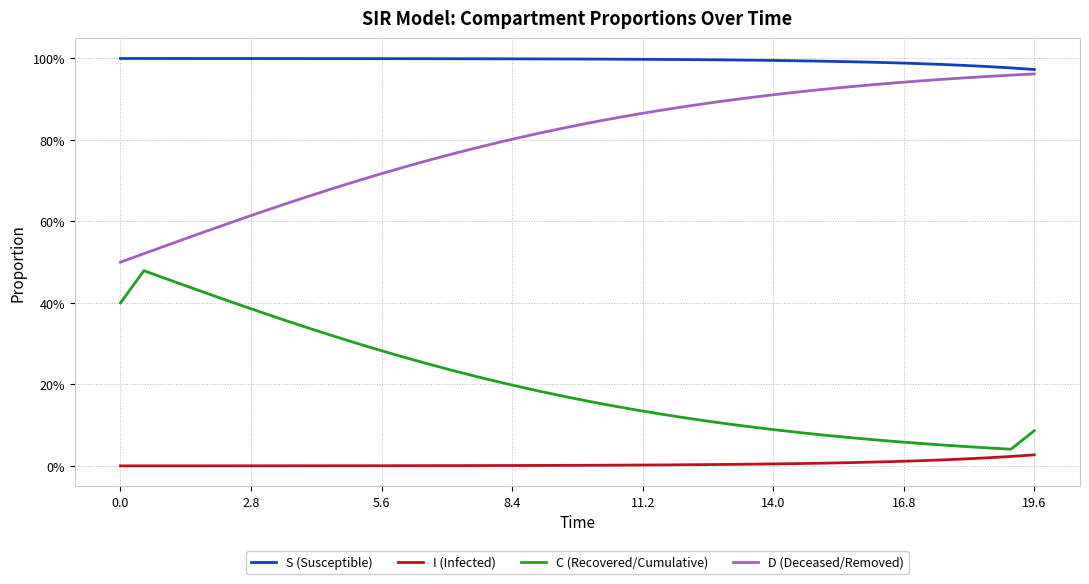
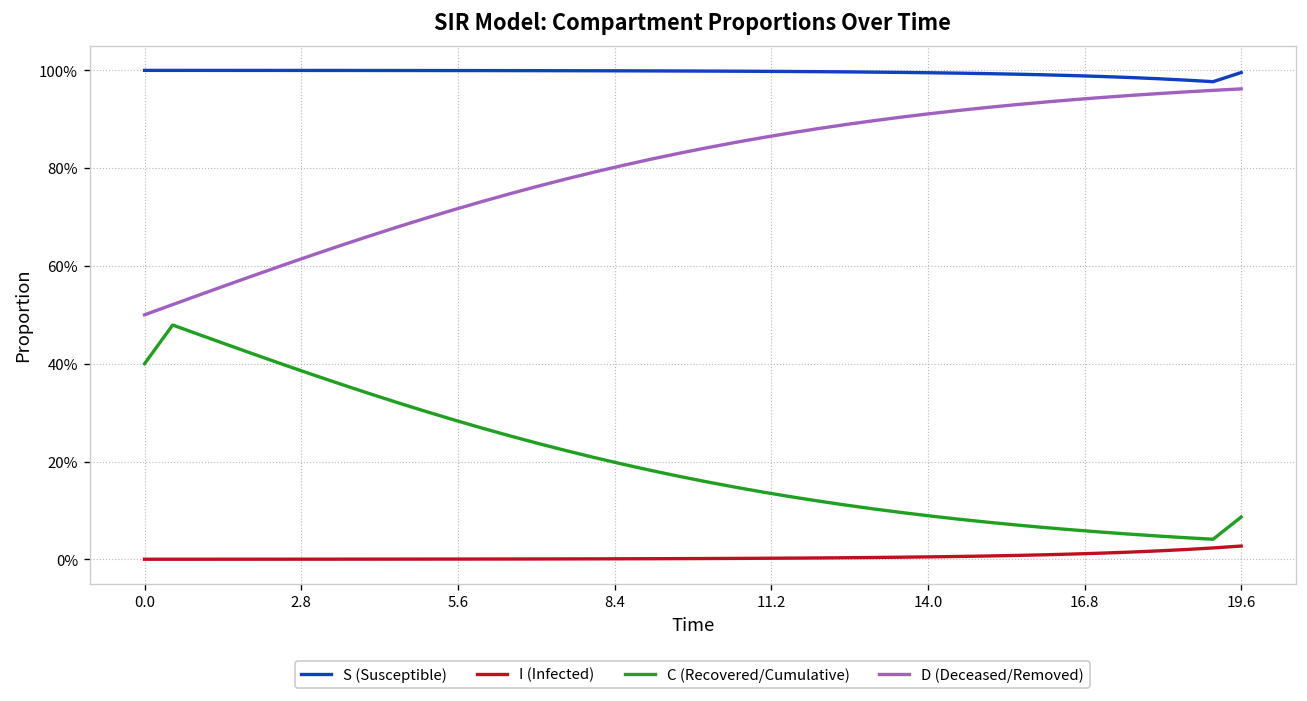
S (Susceptible), 19.6: 97% -> 100%
